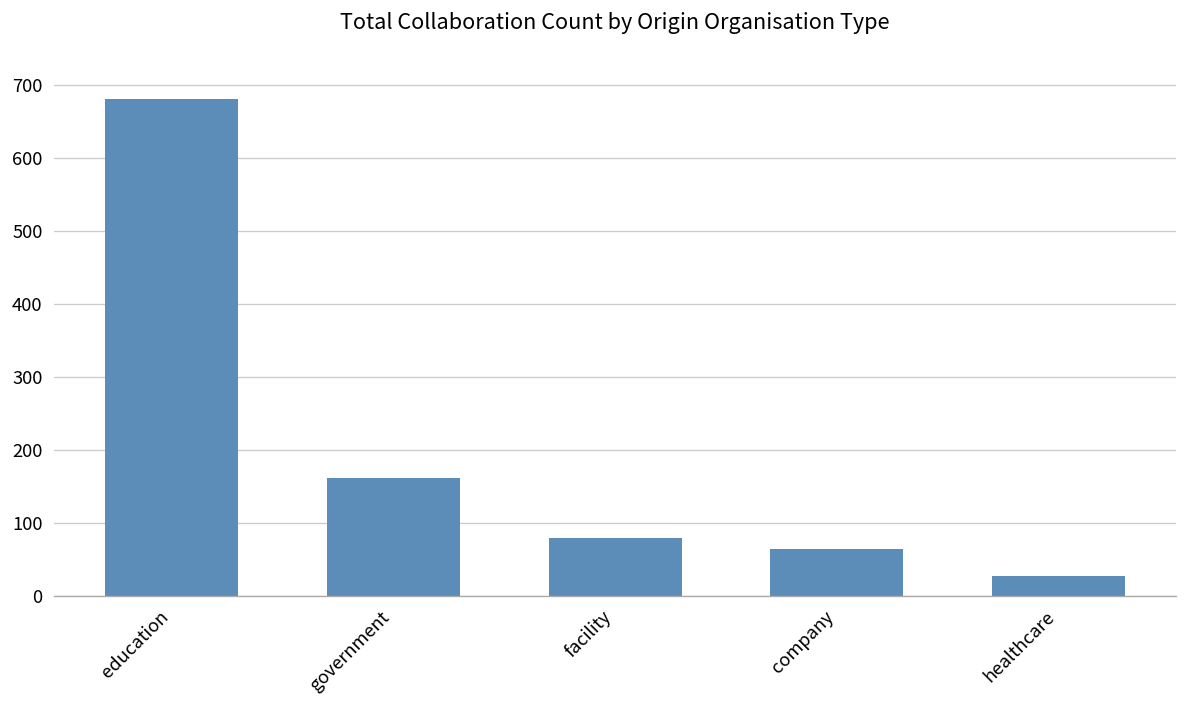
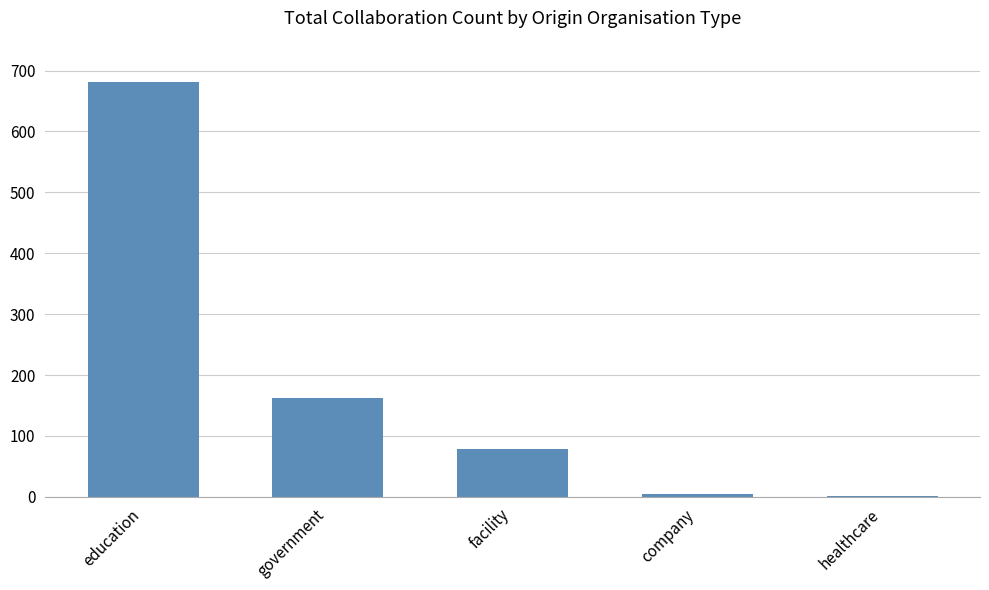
company: 60 -> 10
healthcare: 30 -> 0
